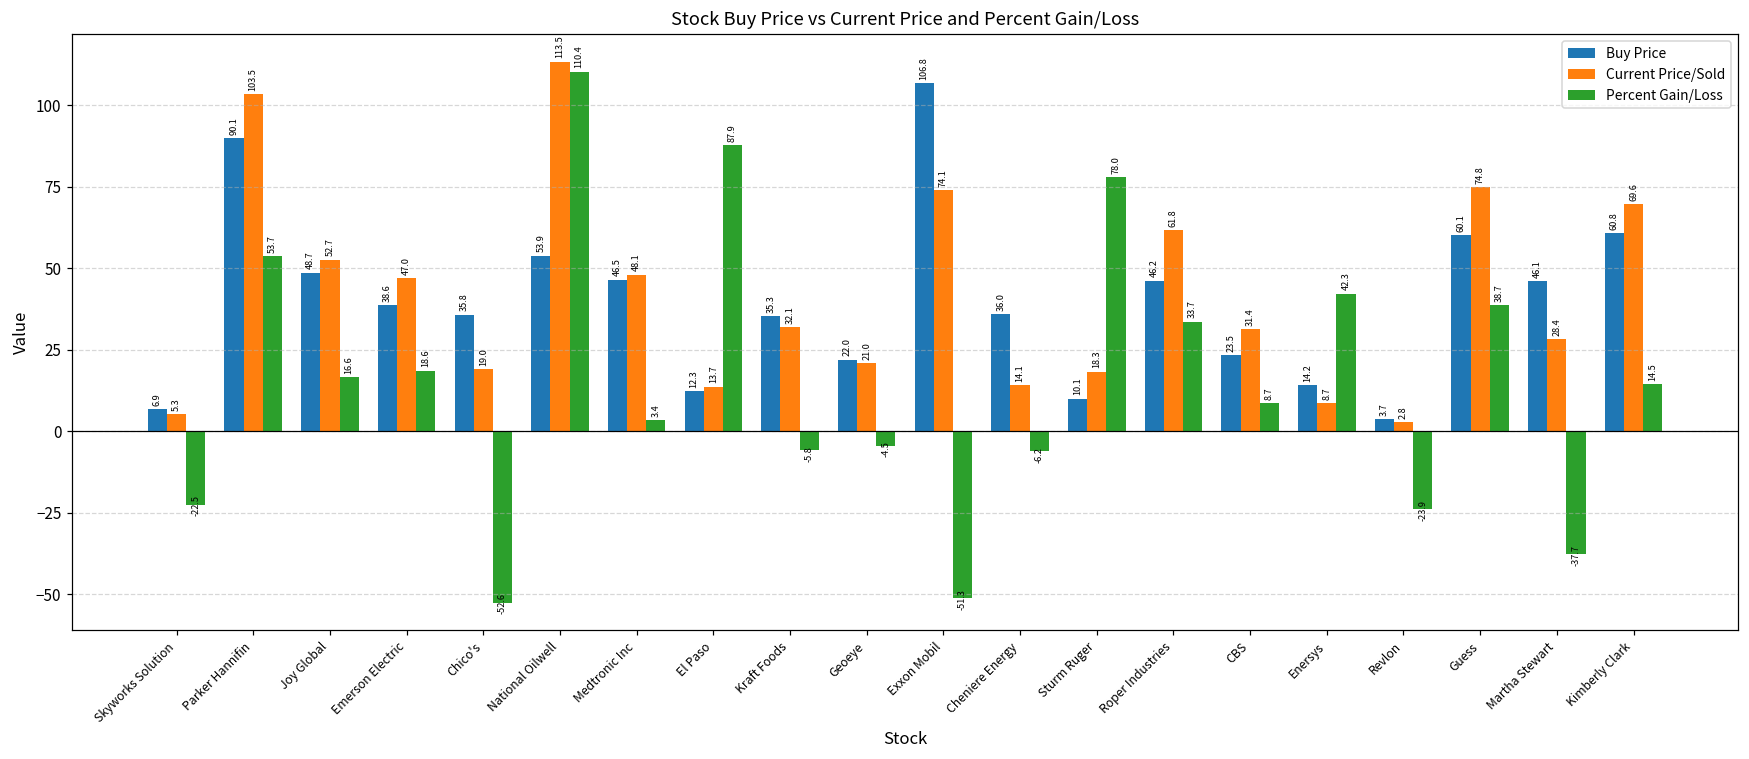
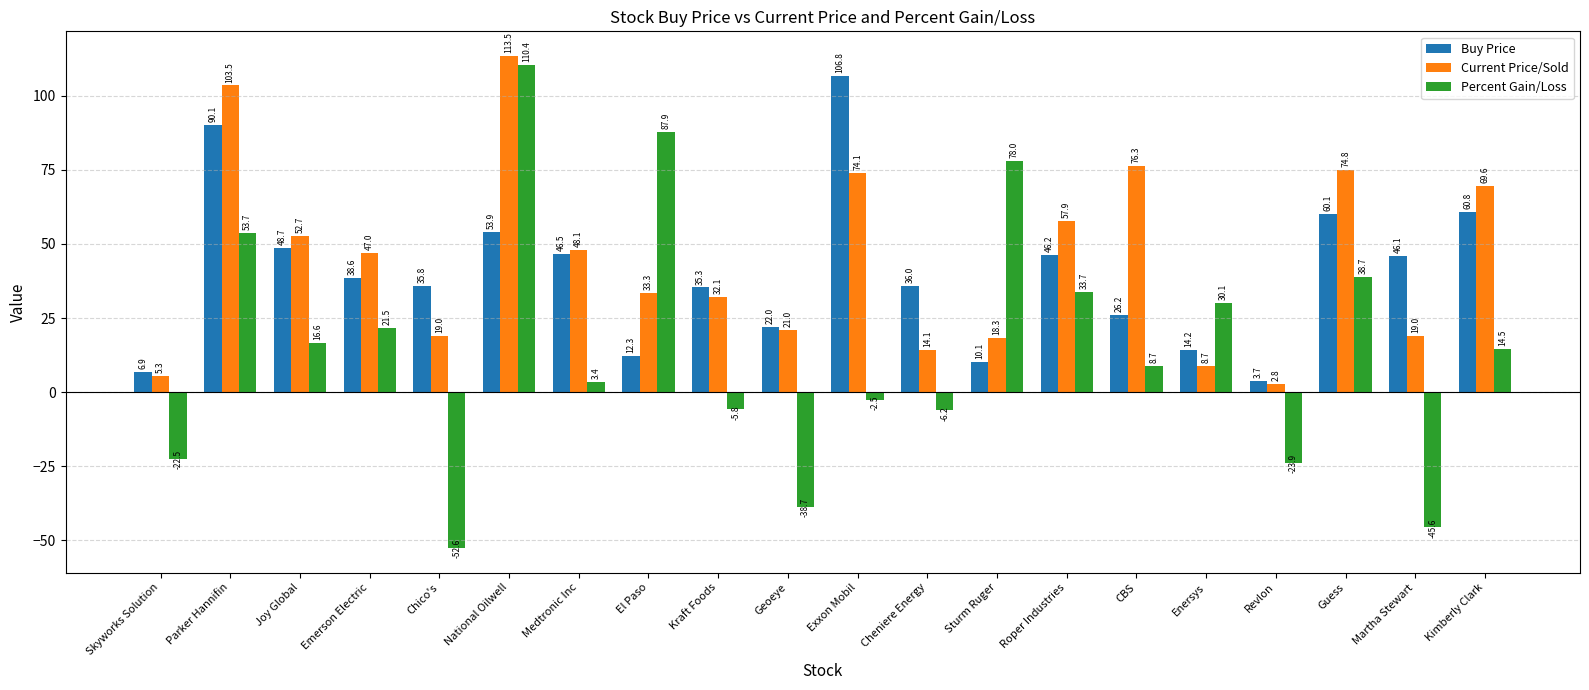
Percent Gain/Loss, Emerson Electric: 18.6 -> 21.5
Current Price/Sold, El Paso: 13.7 -> 33.3
Percent Gain/Loss, Geoeye: -4.5 -> -38.7
Percent Gain/Loss, Exxon Mobil: -51.3 -> -2.5
Current Price/Sold, Roper Industries: 61.8 -> 57.9
Buy Price, CBS: 23.5 -> 26.2
Current Price/Sold, CBS: 31.4 -> 76.3
Percent Gain/Loss, Enersys: 42.3 -> 30.1
Current Price/Sold, Martha Stewart: 28.4 -> 19.0
Percent Gain/Loss, Martha Stewart: -37.7 -> -45.6
